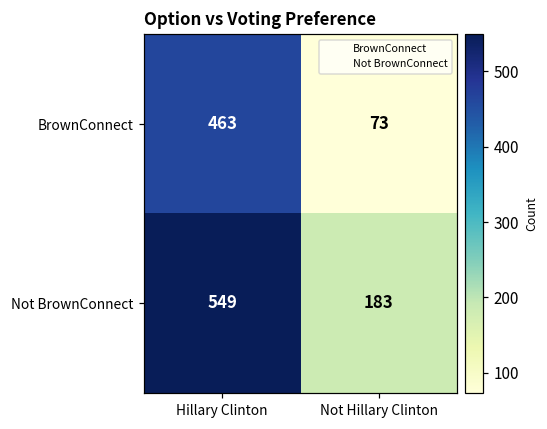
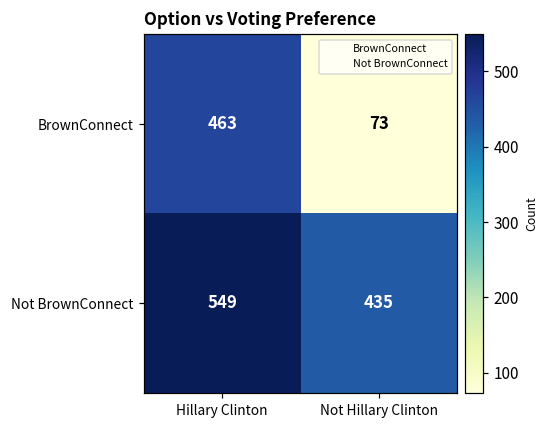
Not BrownConnect, Not Hillary Clinton: 183 -> 435
